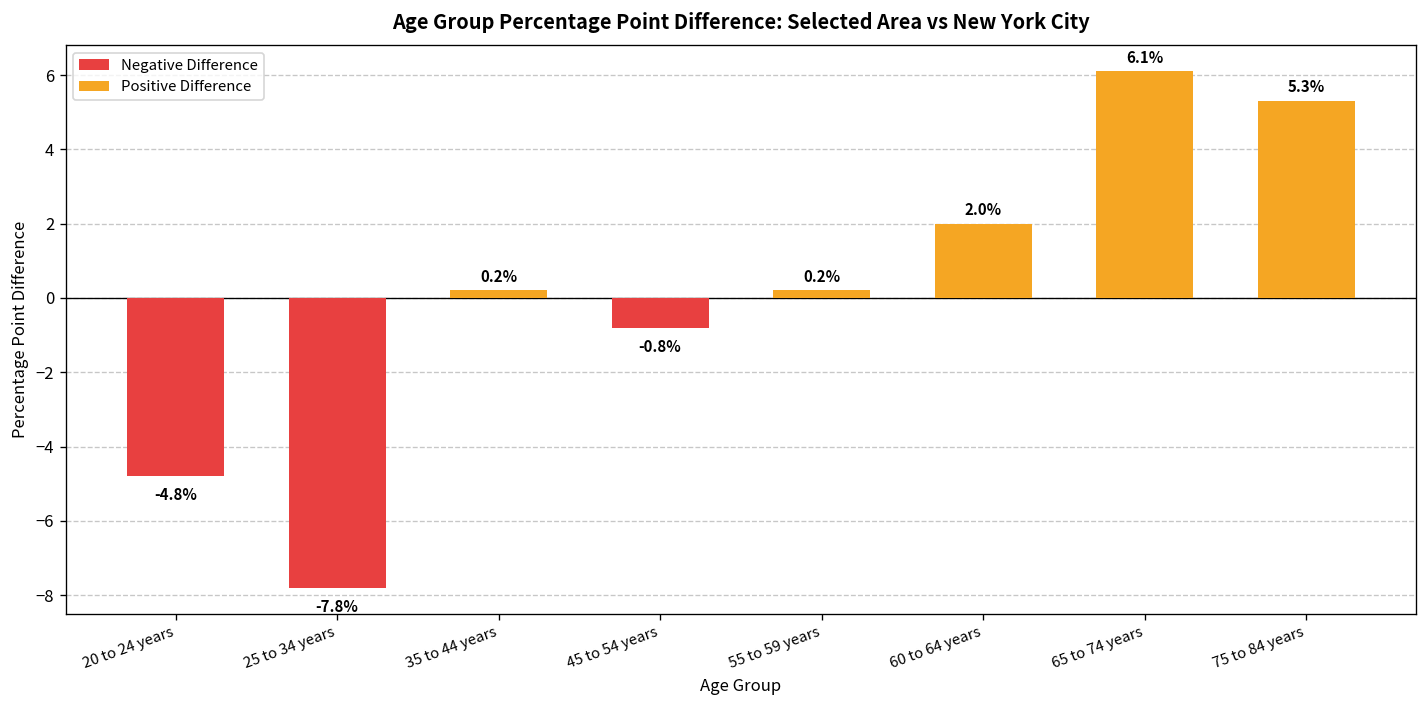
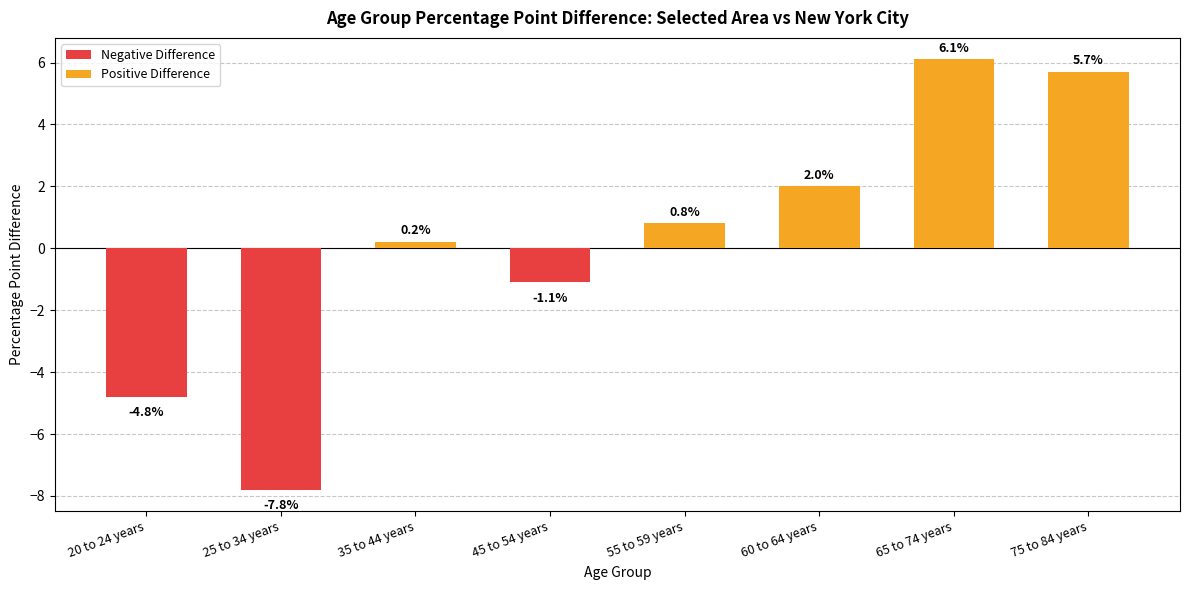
45 to 54 years: -0.8% -> -1.1%
55 to 59 years: 0.2% -> 0.8%
75 to 84 years: 5.3% -> 5.7%
